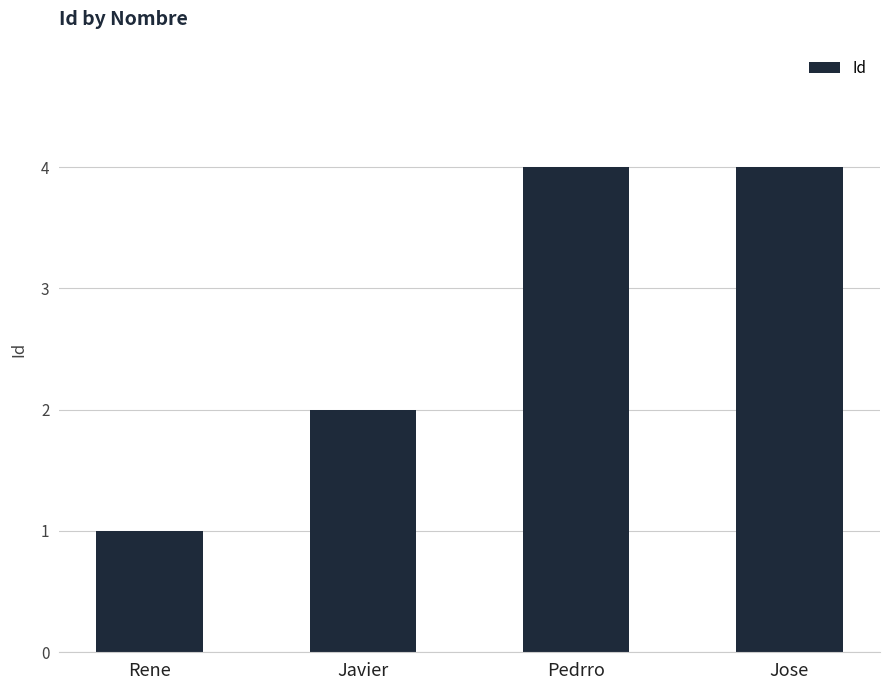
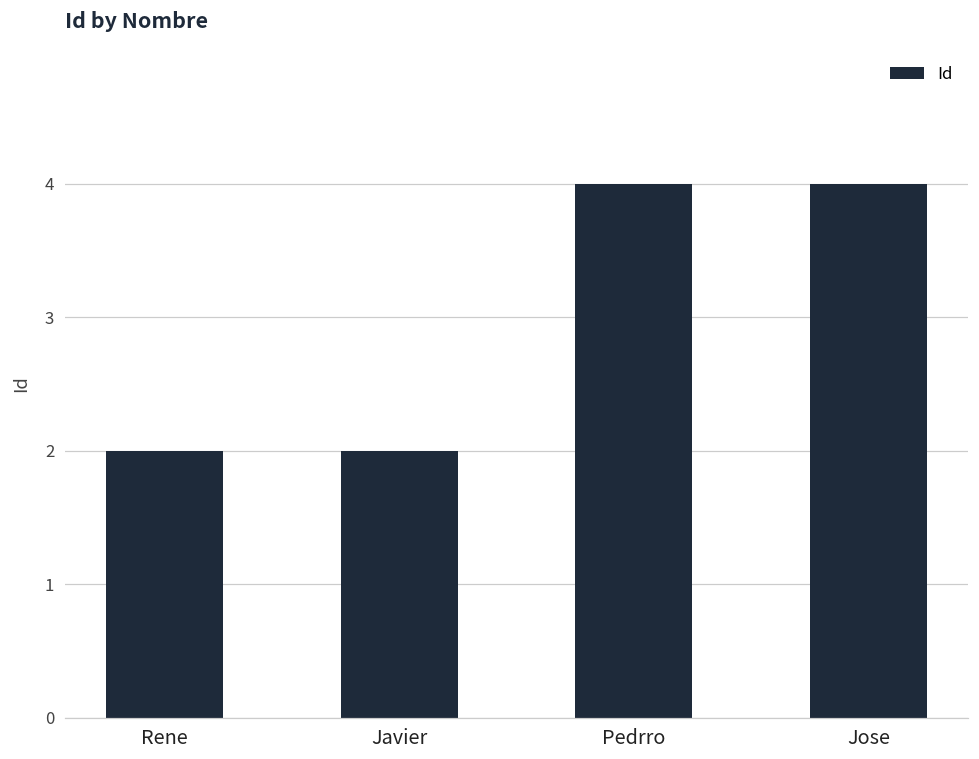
Rene: 1 -> 2
